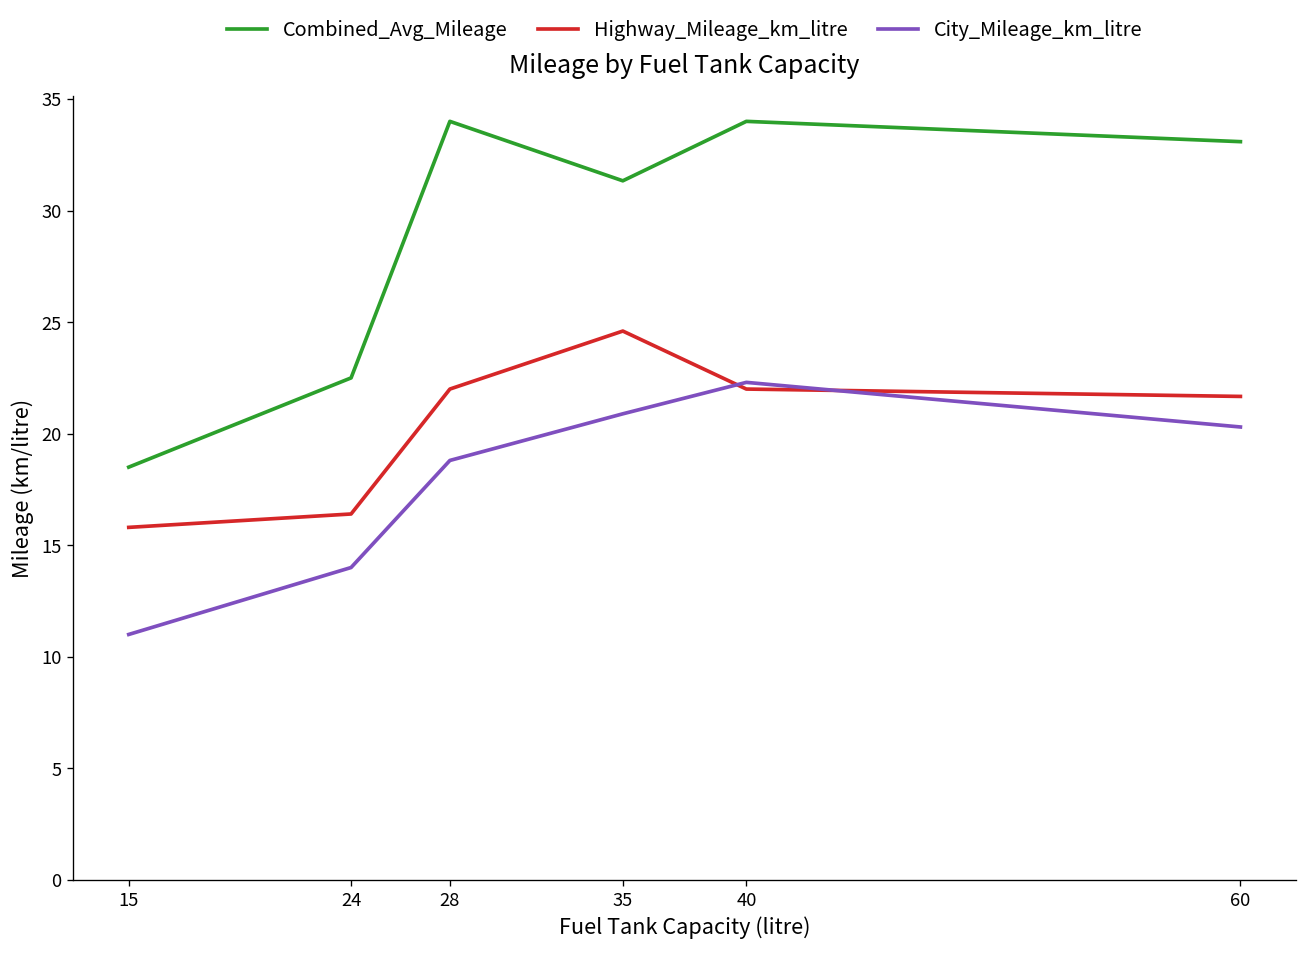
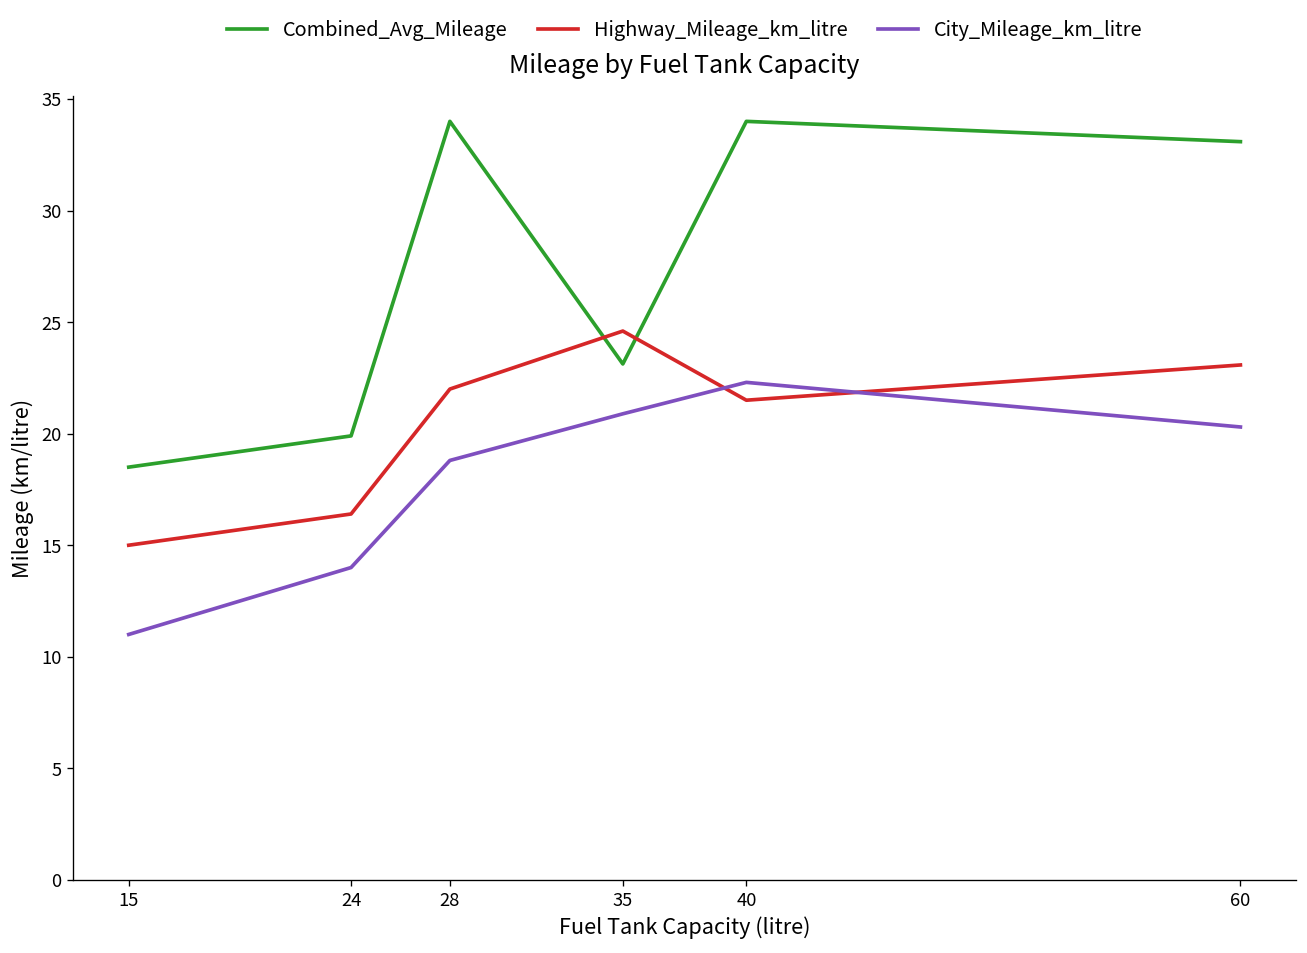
Highway_Mileage_km_litre, 15: 15.8 -> 15.0
Combined_Avg_Mileage, 24: 22.5 -> 19.9
Combined_Avg_Mileage, 35: 31.3 -> 23.1
Highway_Mileage_km_litre, 40: 22.0 -> 21.5
Highway_Mileage_km_litre, 60: 21.7 -> 23.1
